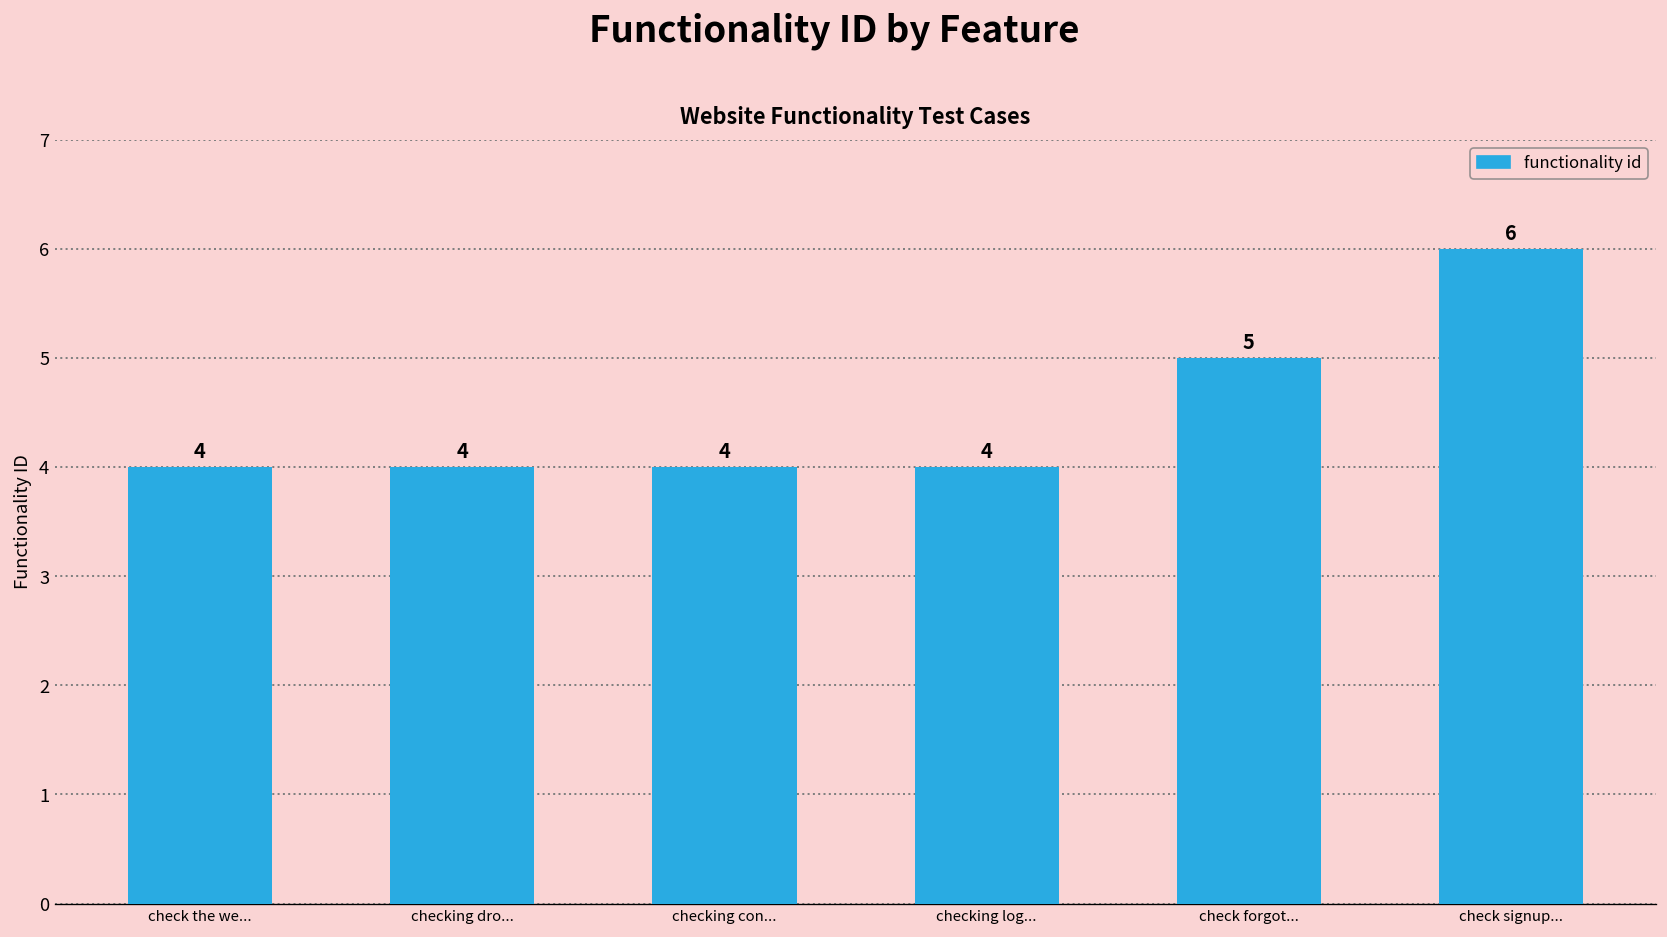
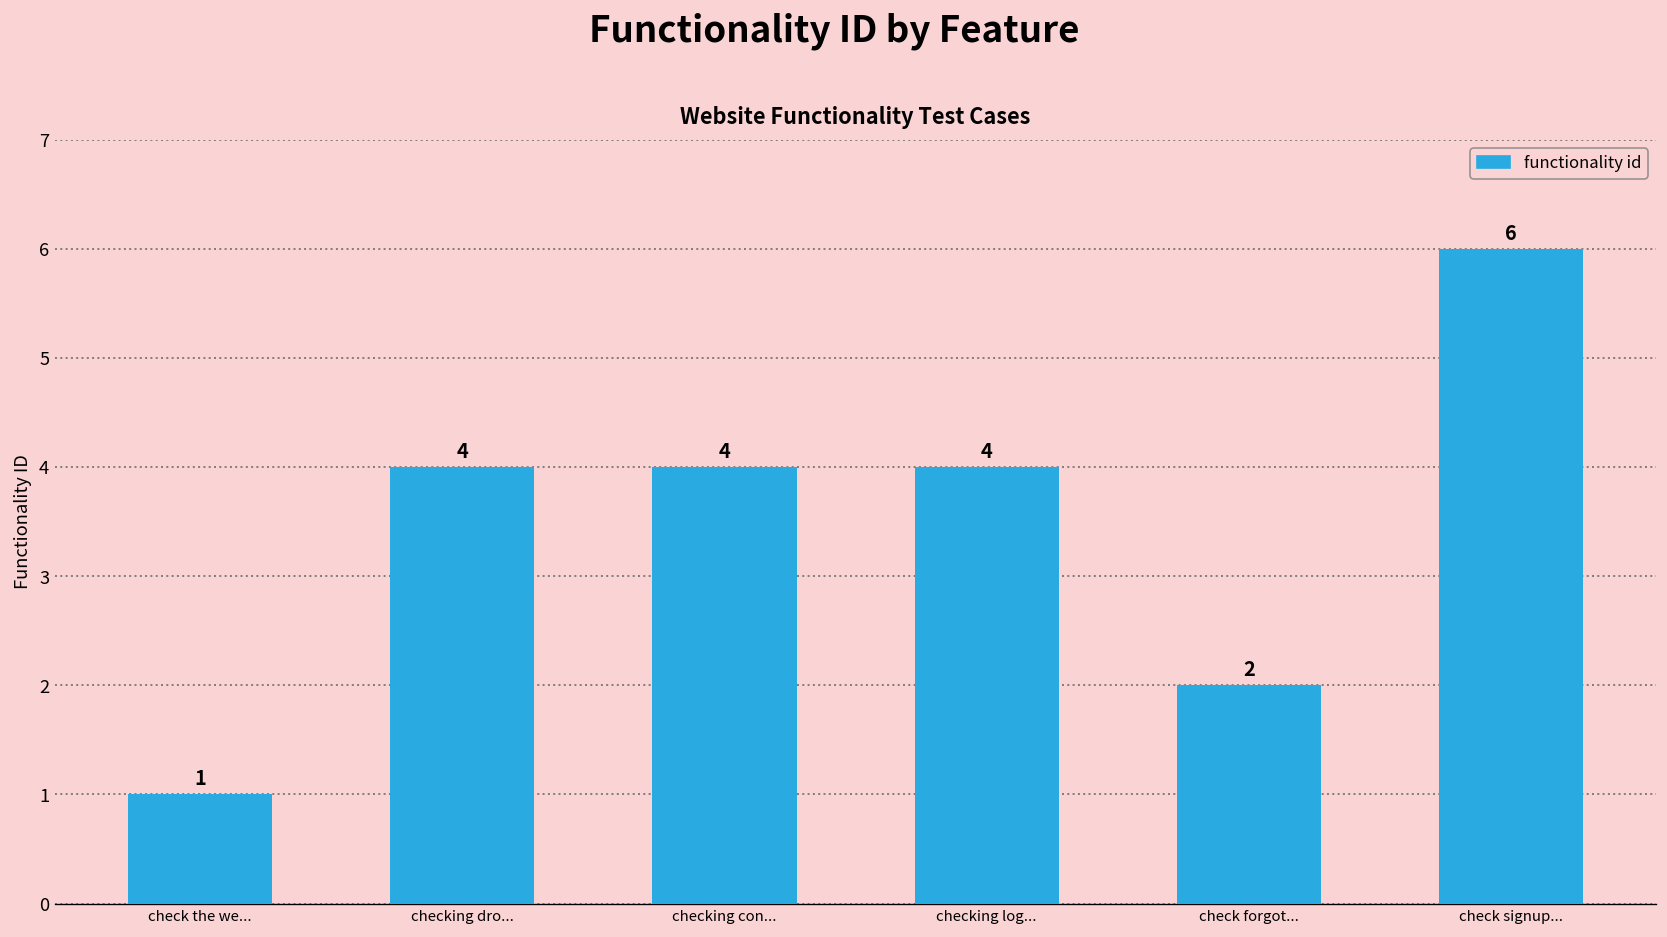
check the we...: 4 -> 1
check forgot...: 5 -> 2
